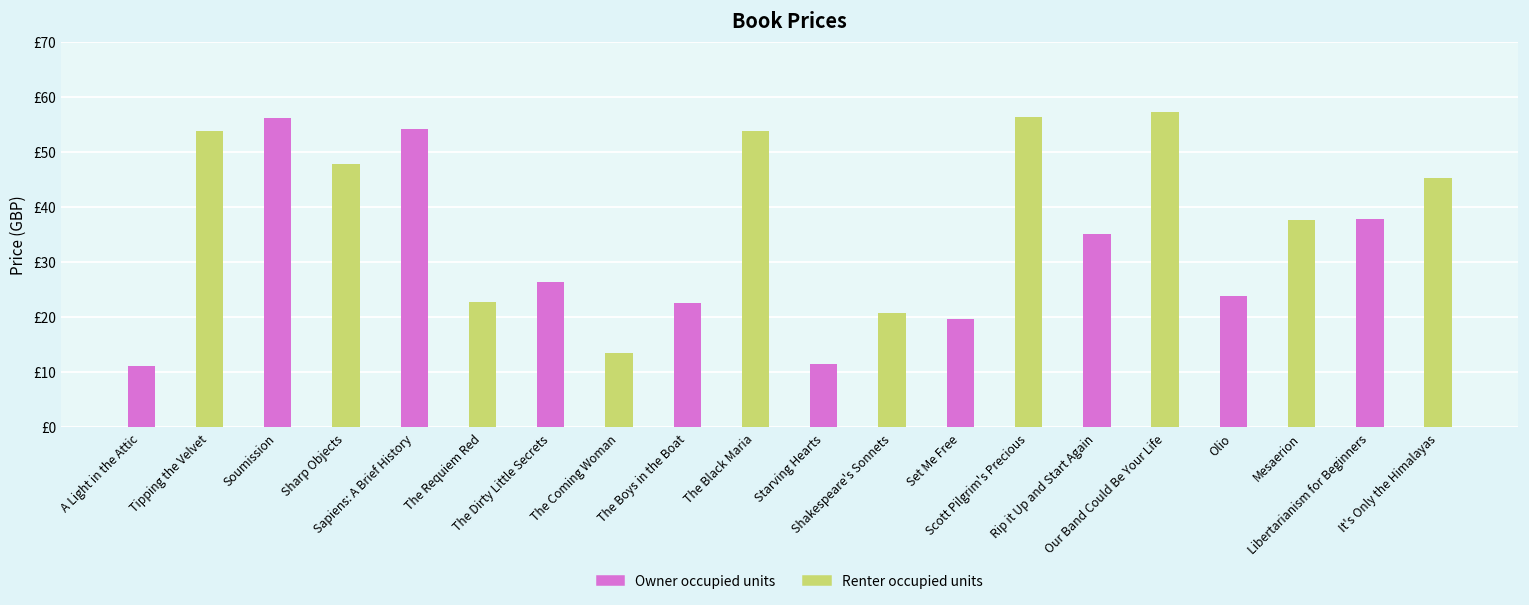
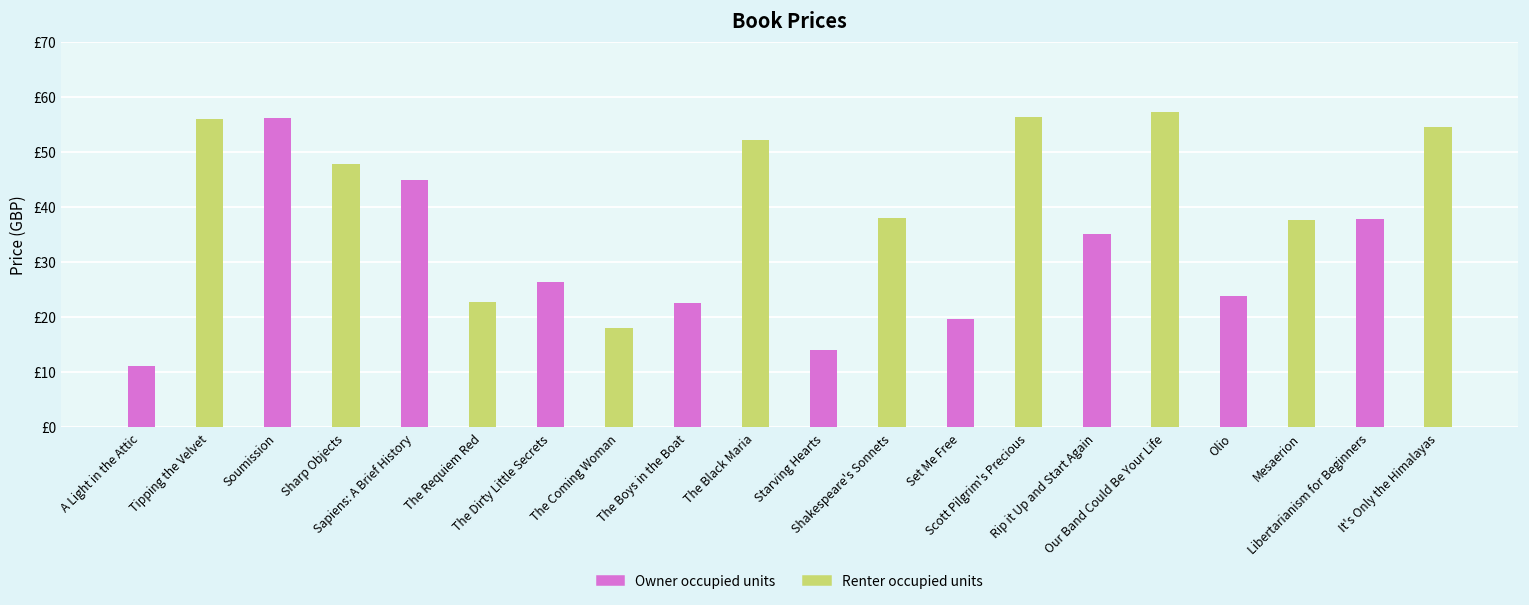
Renter occupied units, Tipping the Velvet: £54 -> £56
Owner occupied units, Sapiens: A Brief History: £54 -> £45
Renter occupied units, The Coming Woman: £14 -> £18
Renter occupied units, The Black Maria: £54 -> £52
Owner occupied units, Starving Hearts: £11 -> £14
Renter occupied units, Shakespeare's Sonnets: £21 -> £38
Renter occupied units, It's Only the Himalayas: £45 -> £54
